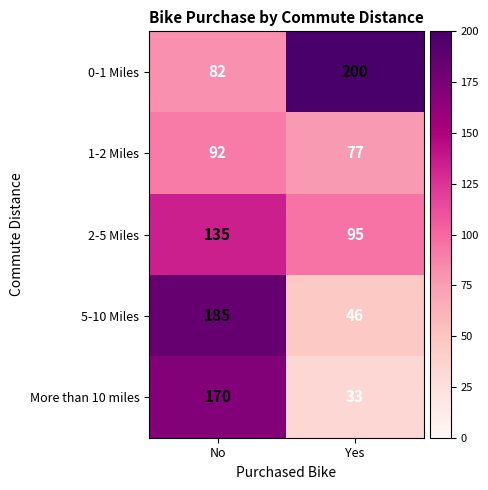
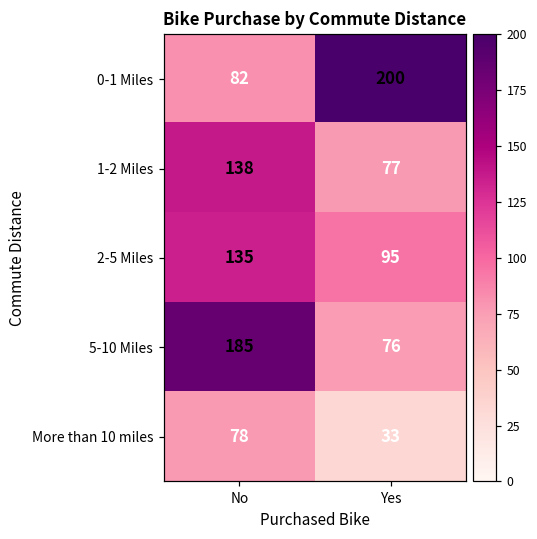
1-2 Miles, No: 92 -> 138
5-10 Miles, Yes: 46 -> 76
More than 10 miles, No: 170 -> 78
